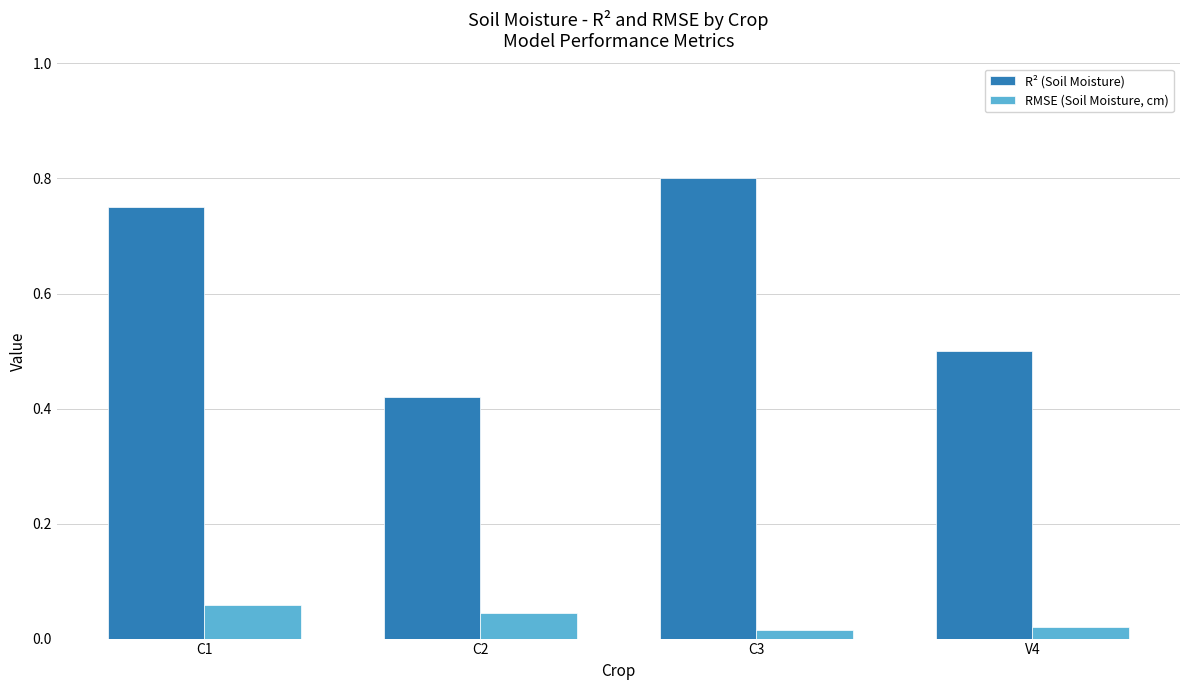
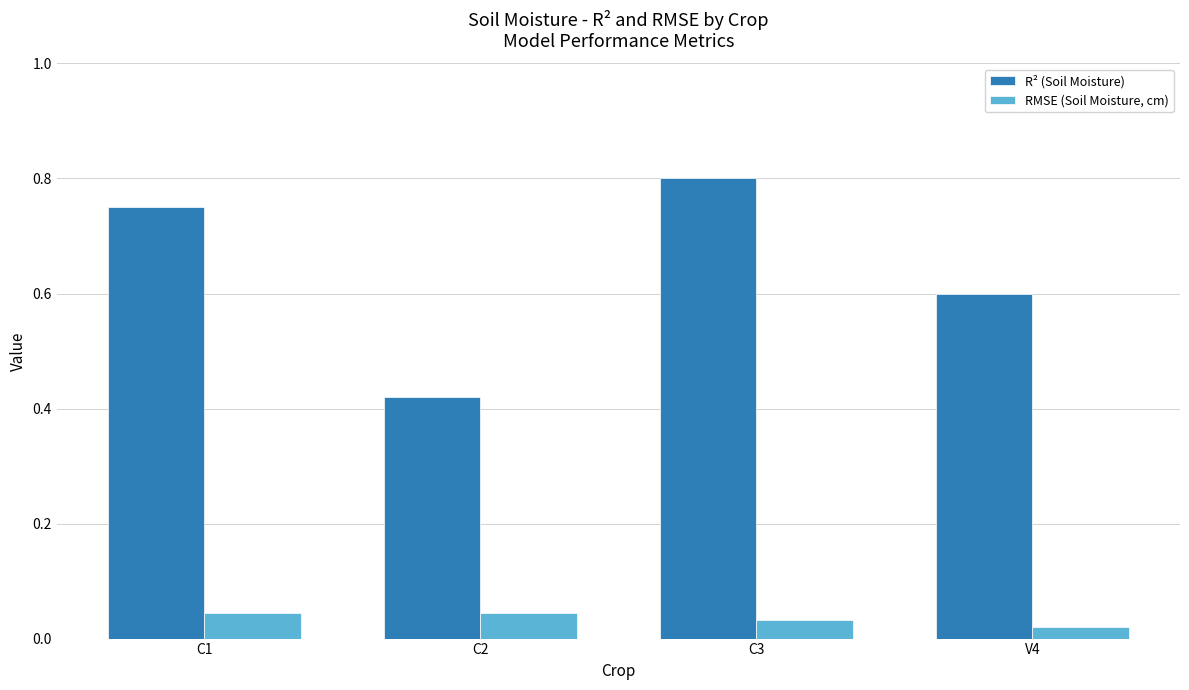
RMSE (Soil Moisture, cm), C1: 0.06 -> 0.04
RMSE (Soil Moisture, cm), C3: 0.02 -> 0.03
R² (Soil Moisture), V4: 0.5 -> 0.6
